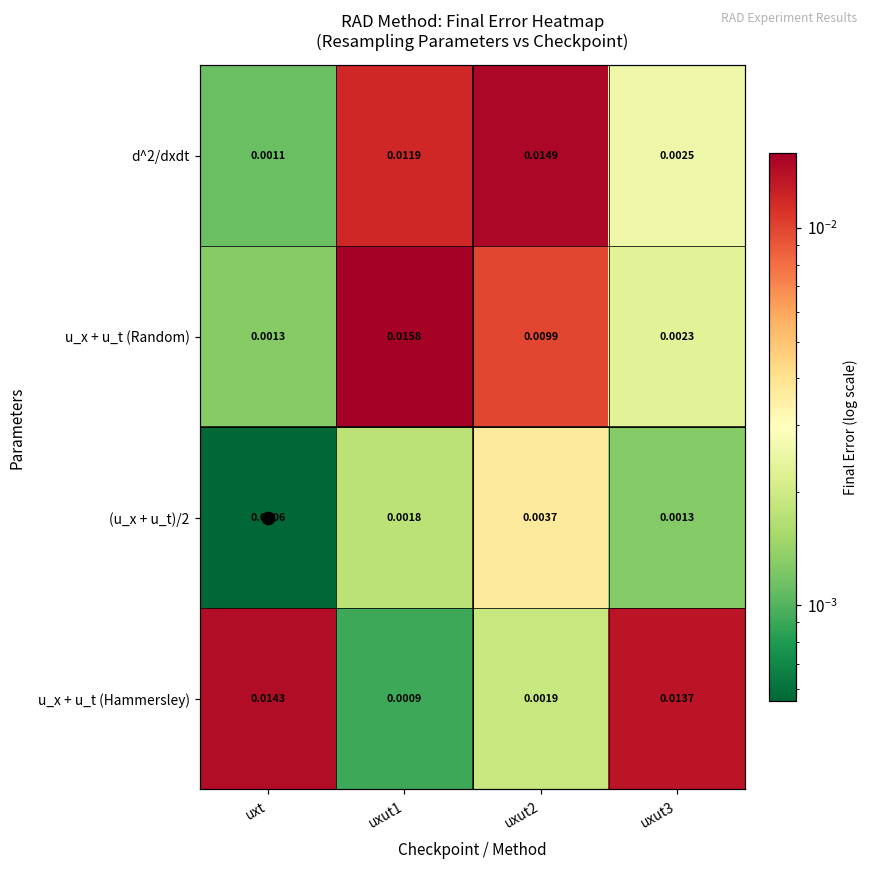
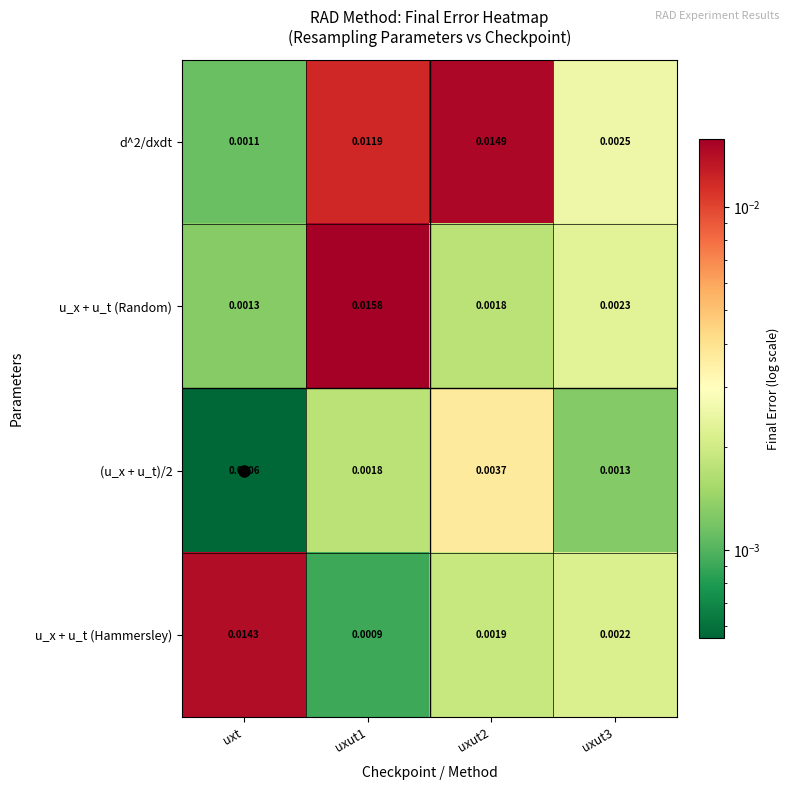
u_x + u_t (Random), uxut2: 0.0099 -> 0.0018
u_x + u_t (Hammersley), uxut3: 0.0137 -> 0.0022
